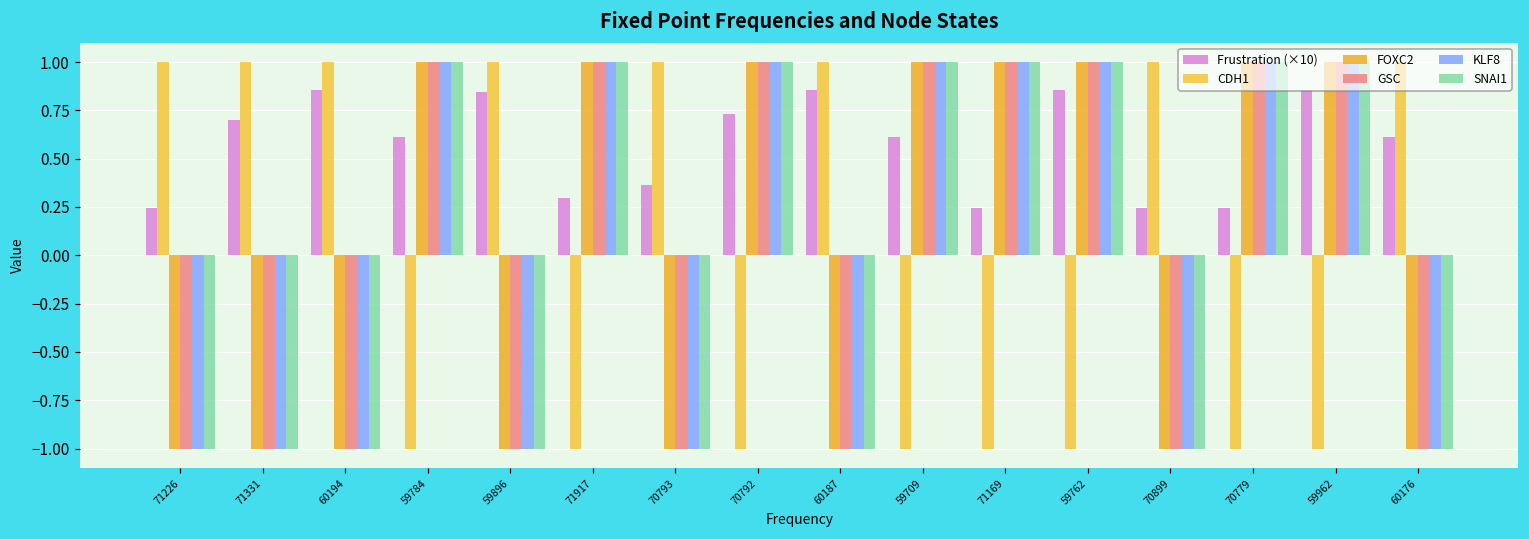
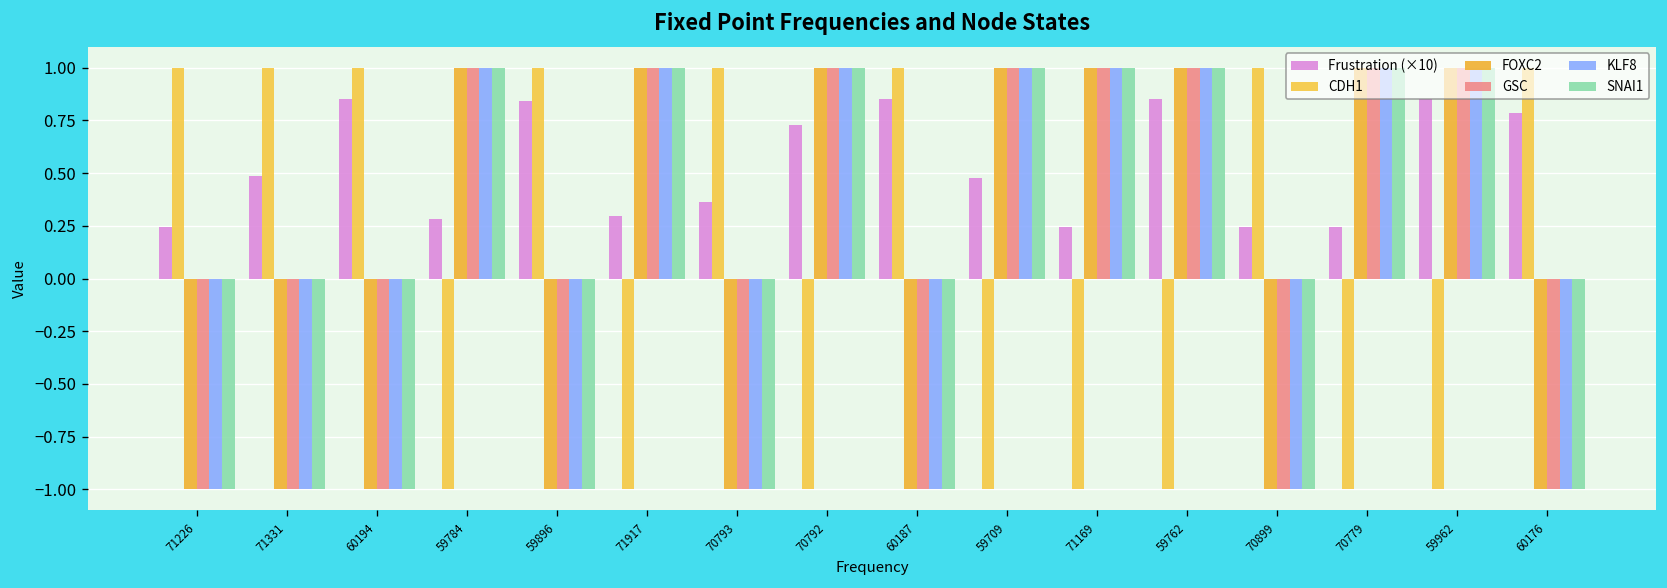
Frustration (×10), 71331: 0.70 -> 0.49
Frustration (×10), 59784: 0.61 -> 0.28
Frustration (×10), 59709: 0.61 -> 0.48
Frustration (×10), 60176: 0.61 -> 0.78
